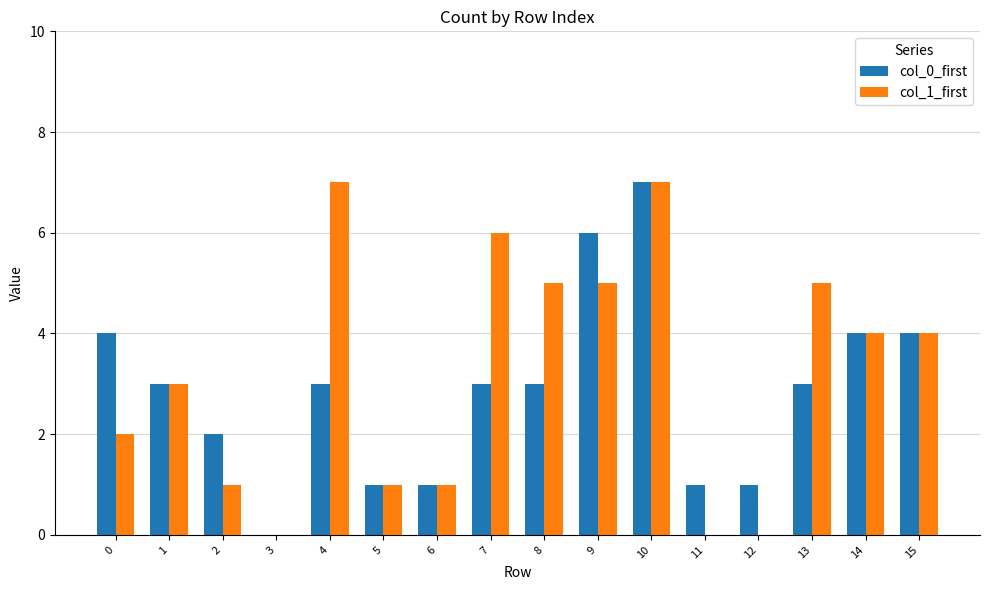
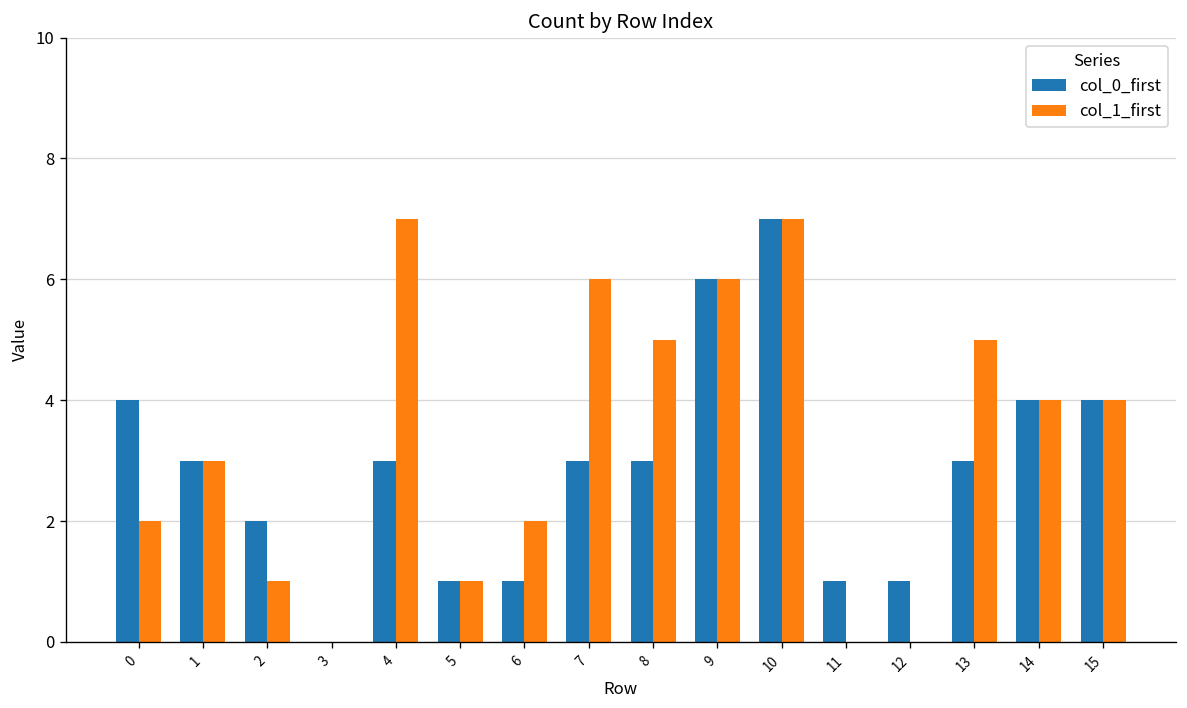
col_1_first, 6: 1 -> 2
col_1_first, 9: 5 -> 6
